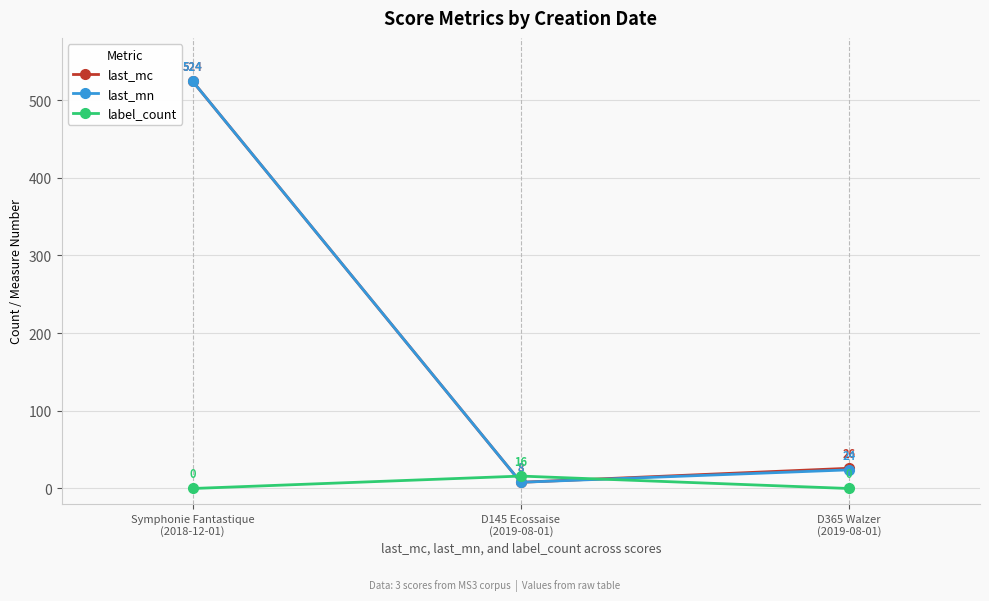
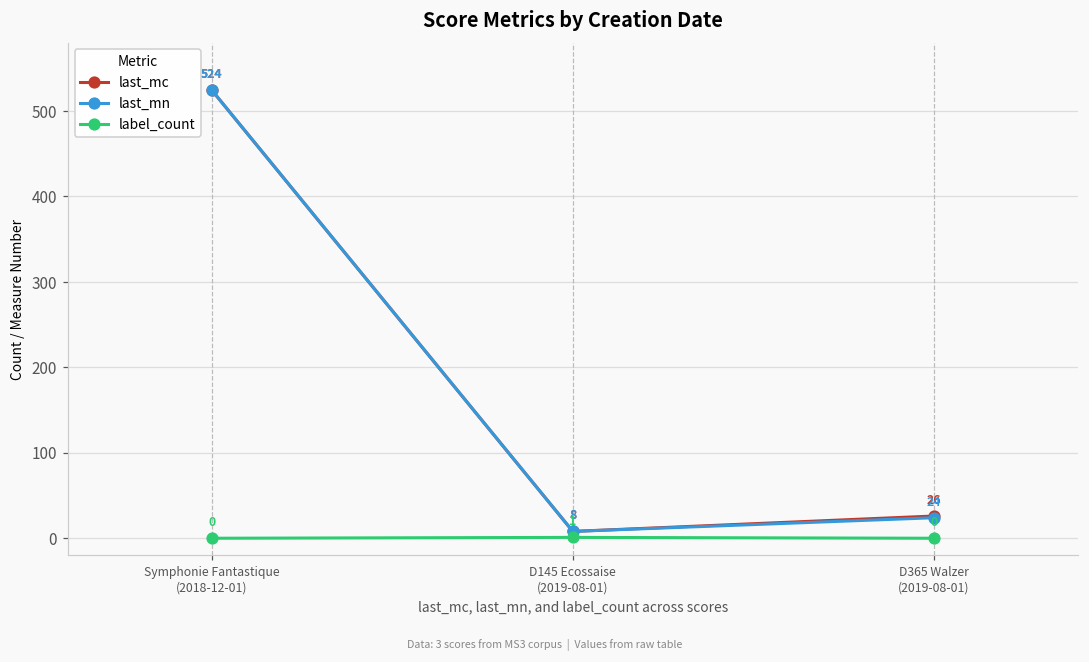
label_count, D145 Ecossaise (2019-08-01): 16 -> 1
